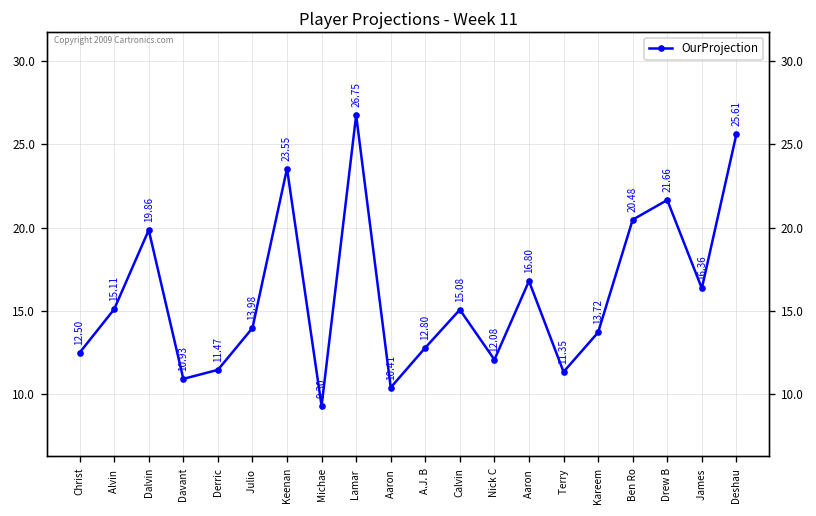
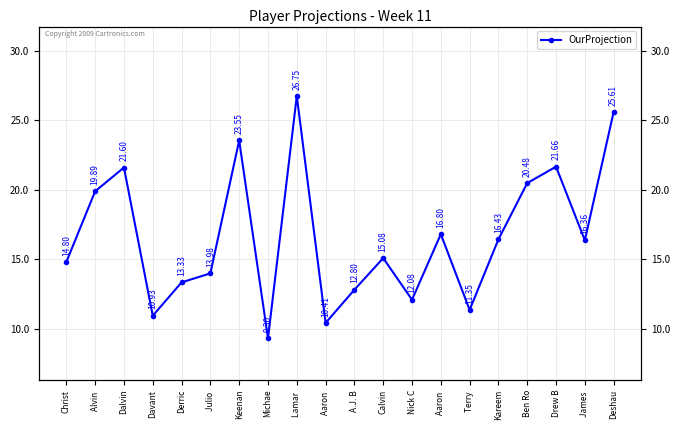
Christ: 12.50 -> 14.80
Alvin: 15.11 -> 19.89
Dalvin: 19.86 -> 21.60
Derric: 11.47 -> 13.33
Kareem: 13.72 -> 16.43
